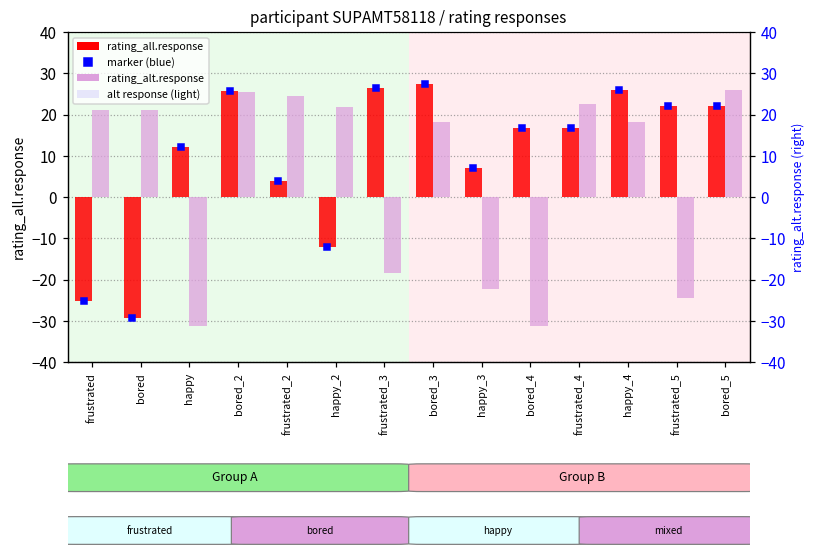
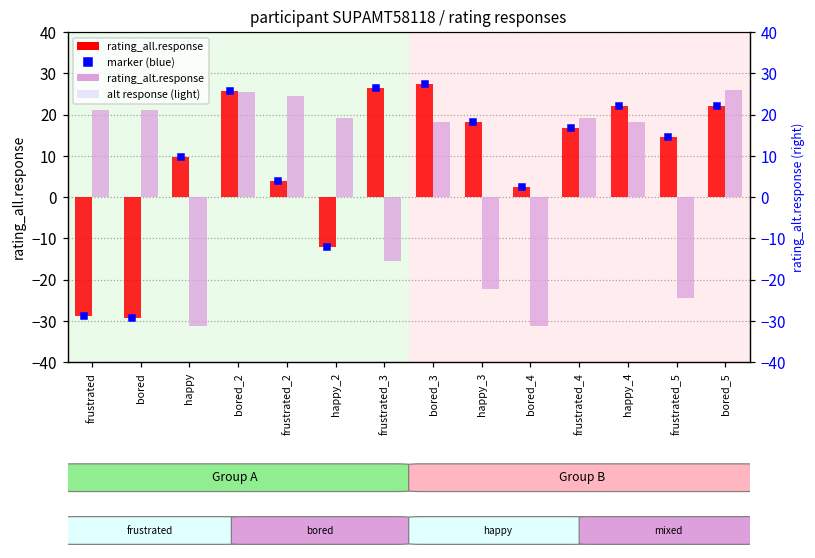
rating_all.response, frustrated: -25 -> -29
rating_all.response, happy: 12 -> 10
rating_alt.response, happy_2: 22 -> 19
rating_alt.response, frustrated_3: -18 -> -16
rating_all.response, happy_3: 7 -> 18
rating_all.response, bored_4: 17 -> 3
rating_alt.response, frustrated_4: 23 -> 19
rating_all.response, happy_4: 26 -> 22
rating_all.response, frustrated_5: 22 -> 14
